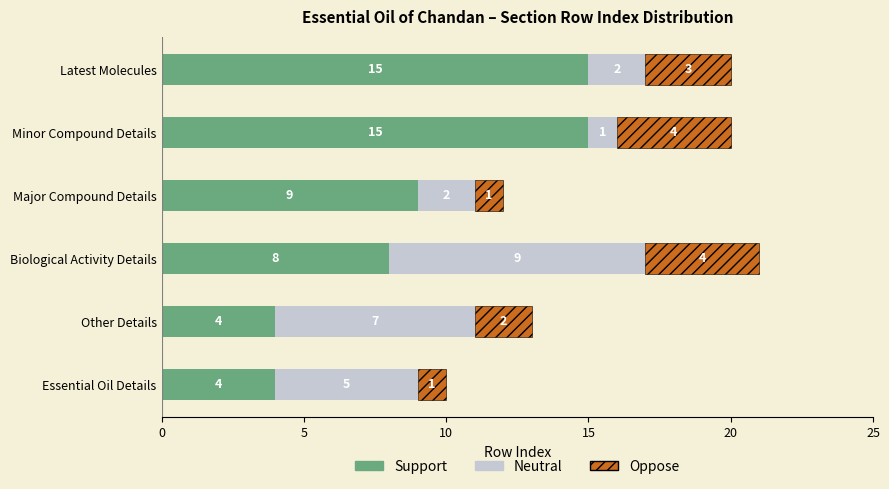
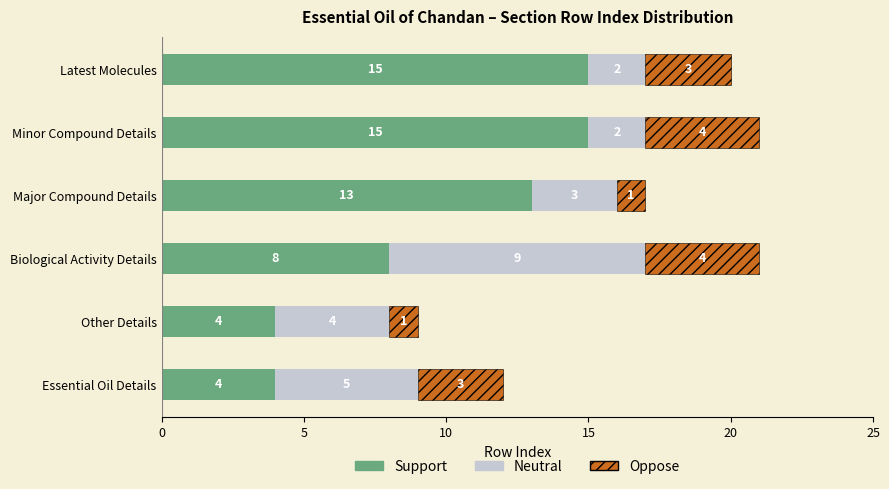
Neutral, Minor Compound Details: 1 -> 2
Support, Major Compound Details: 9 -> 13
Neutral, Major Compound Details: 2 -> 3
Neutral, Other Details: 7 -> 4
Oppose, Other Details: 2 -> 1
Oppose, Essential Oil Details: 1 -> 3
